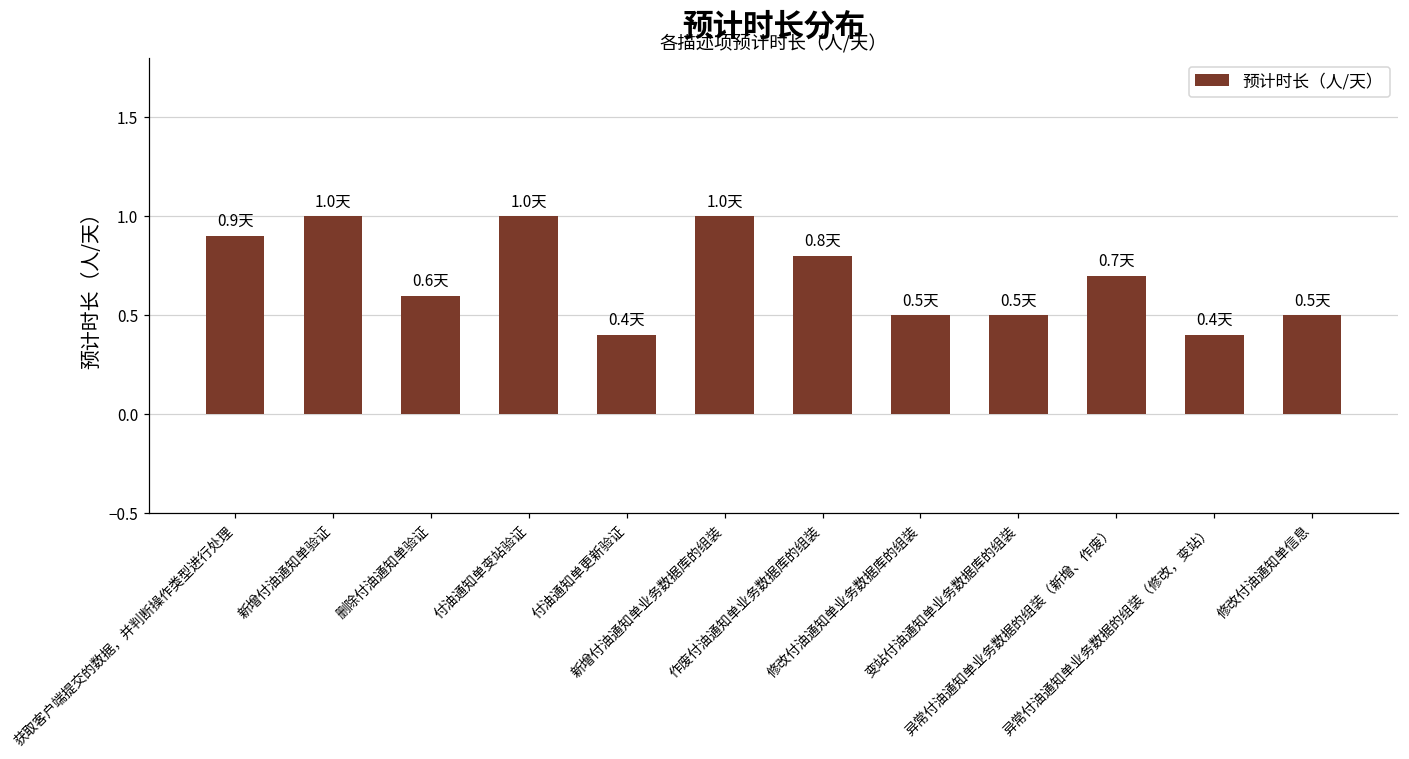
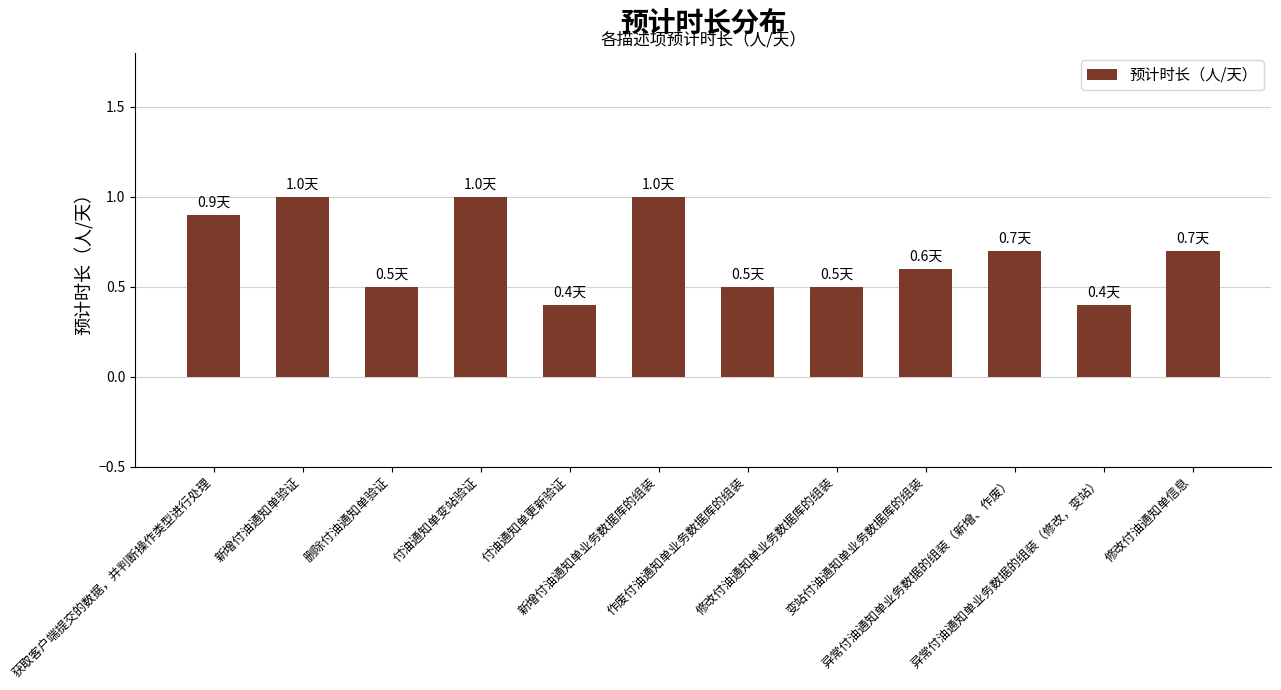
删除付油通知单验证: 0.6天 -> 0.5天
作废付油通知单业务数据库的组装: 0.8天 -> 0.5天
变站付油通知单业务数据库的组装: 0.5天 -> 0.6天
修改付油通知单信息: 0.5天 -> 0.7天
